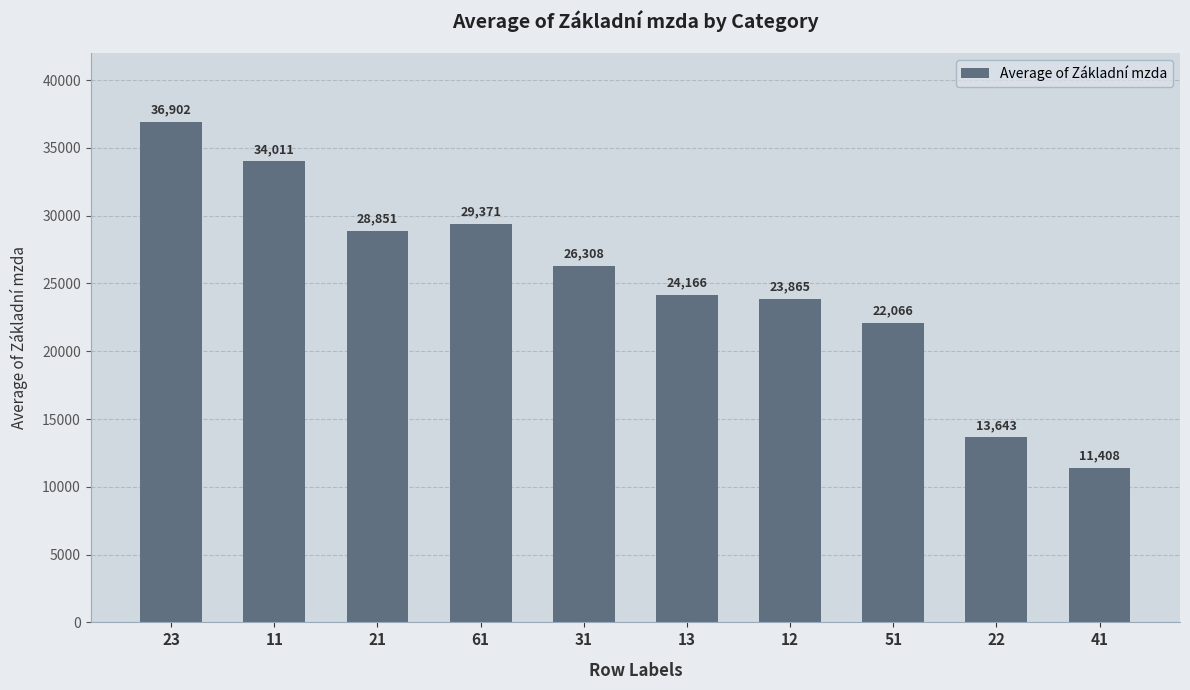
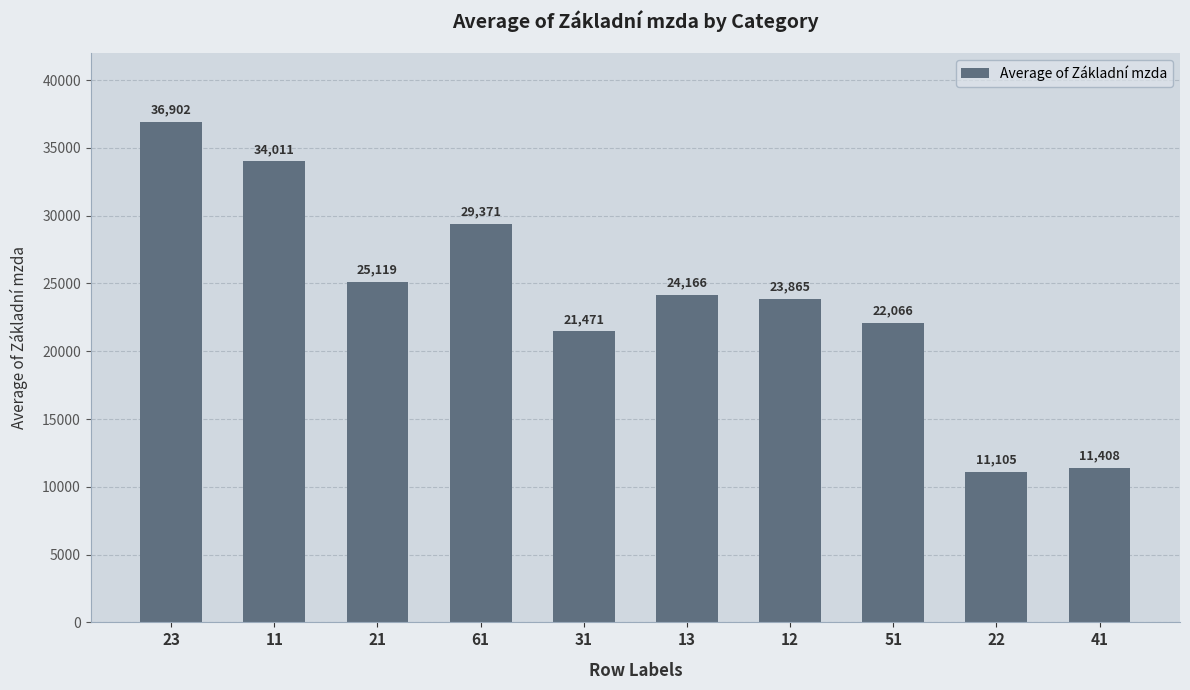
21: 28,851 -> 25,119
31: 26,308 -> 21,471
22: 13,643 -> 11,105
